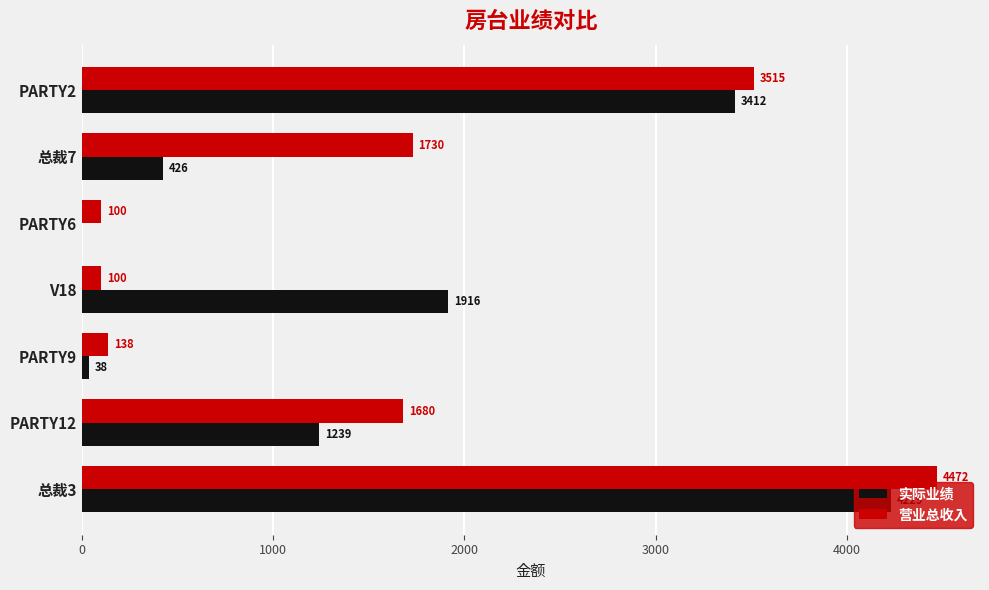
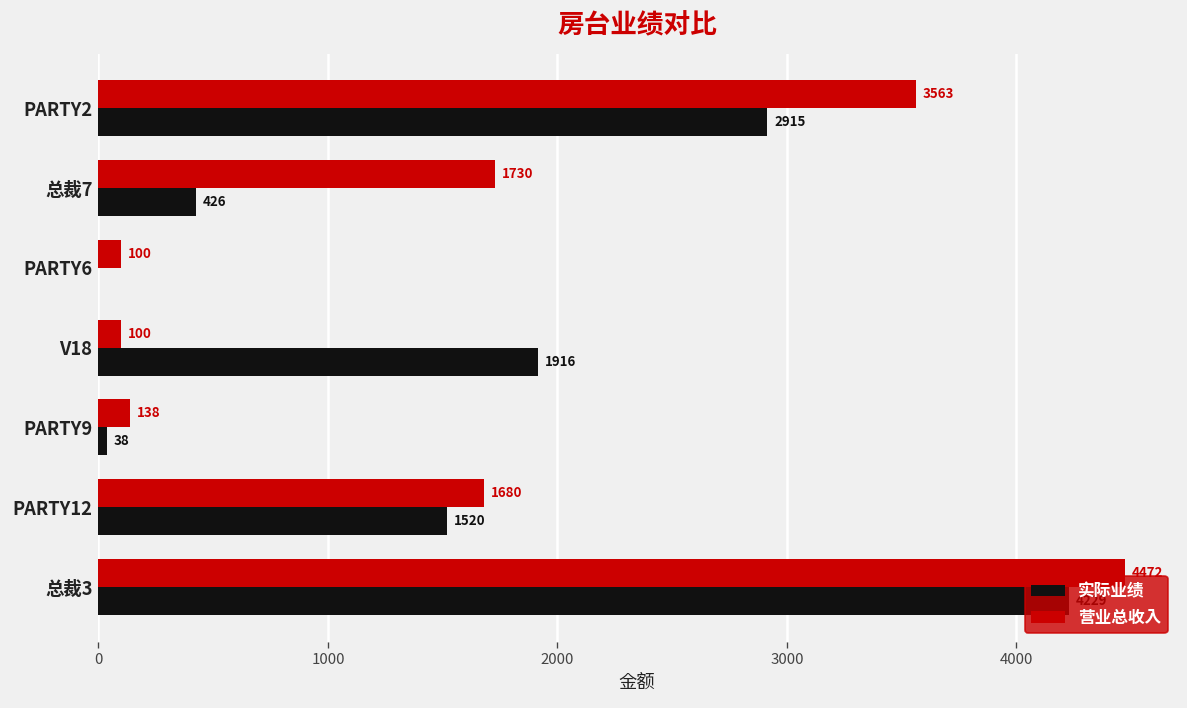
营业总收入, PARTY2: 3515 -> 3563
实际业绩, PARTY2: 3412 -> 2915
实际业绩, PARTY12: 1239 -> 1520
